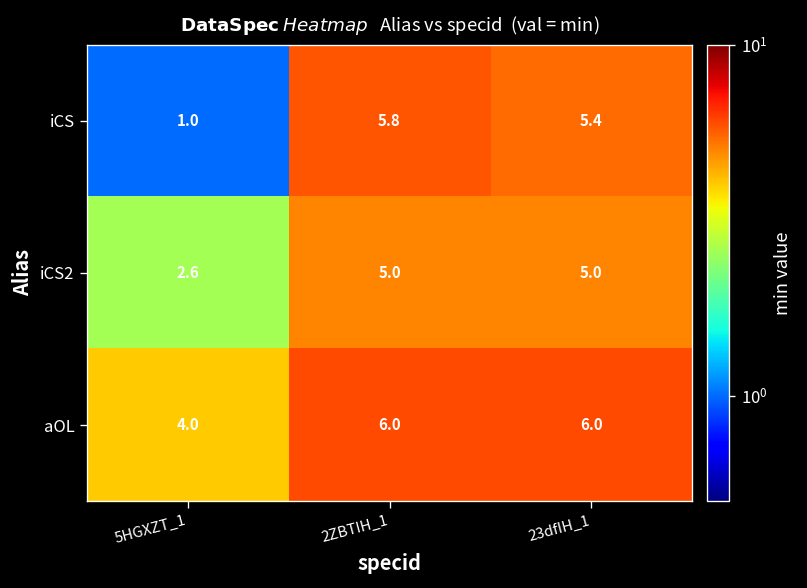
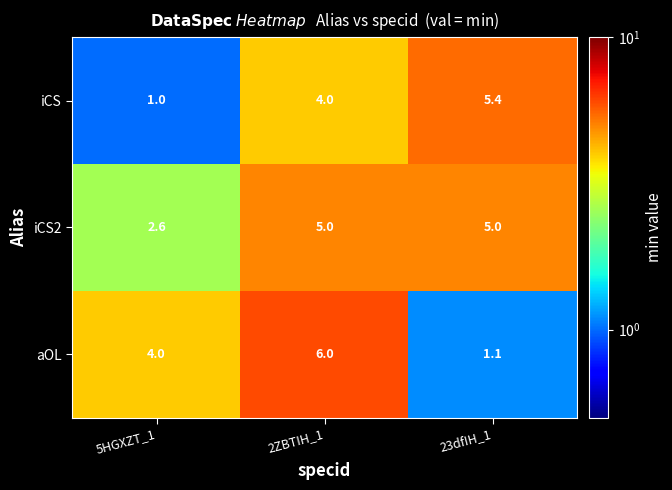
iCS, 2ZBTIH_1: 5.8 -> 4.0
aOL, 23dfIH_1: 6.0 -> 1.1
